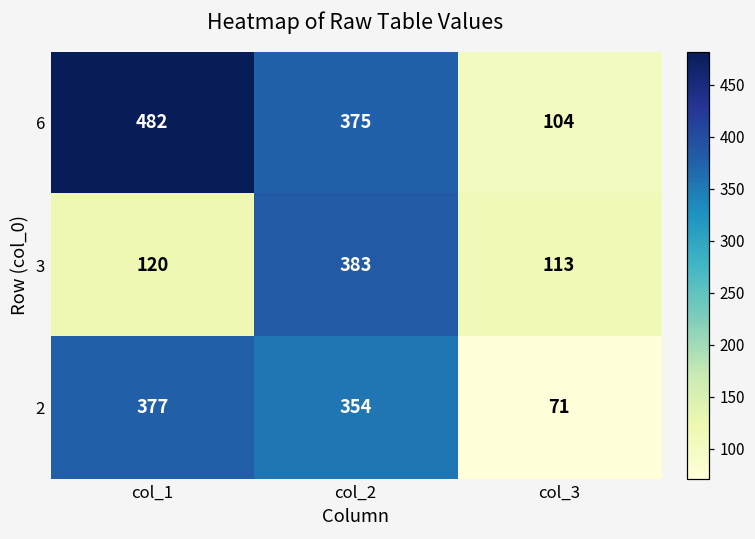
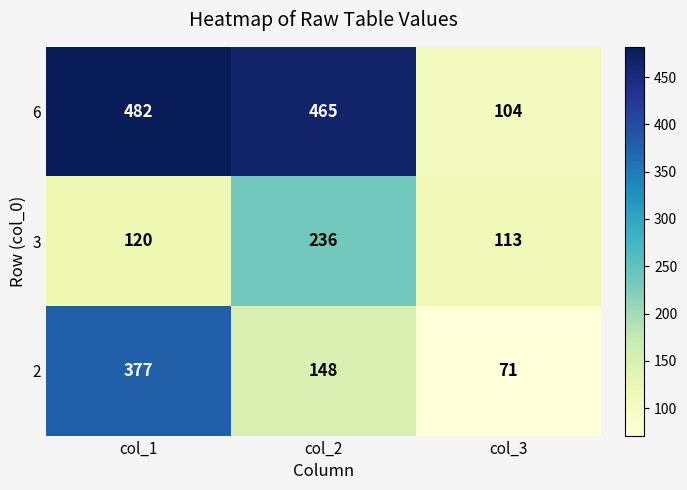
6, col_2: 375 -> 465
3, col_2: 383 -> 236
2, col_2: 354 -> 148
